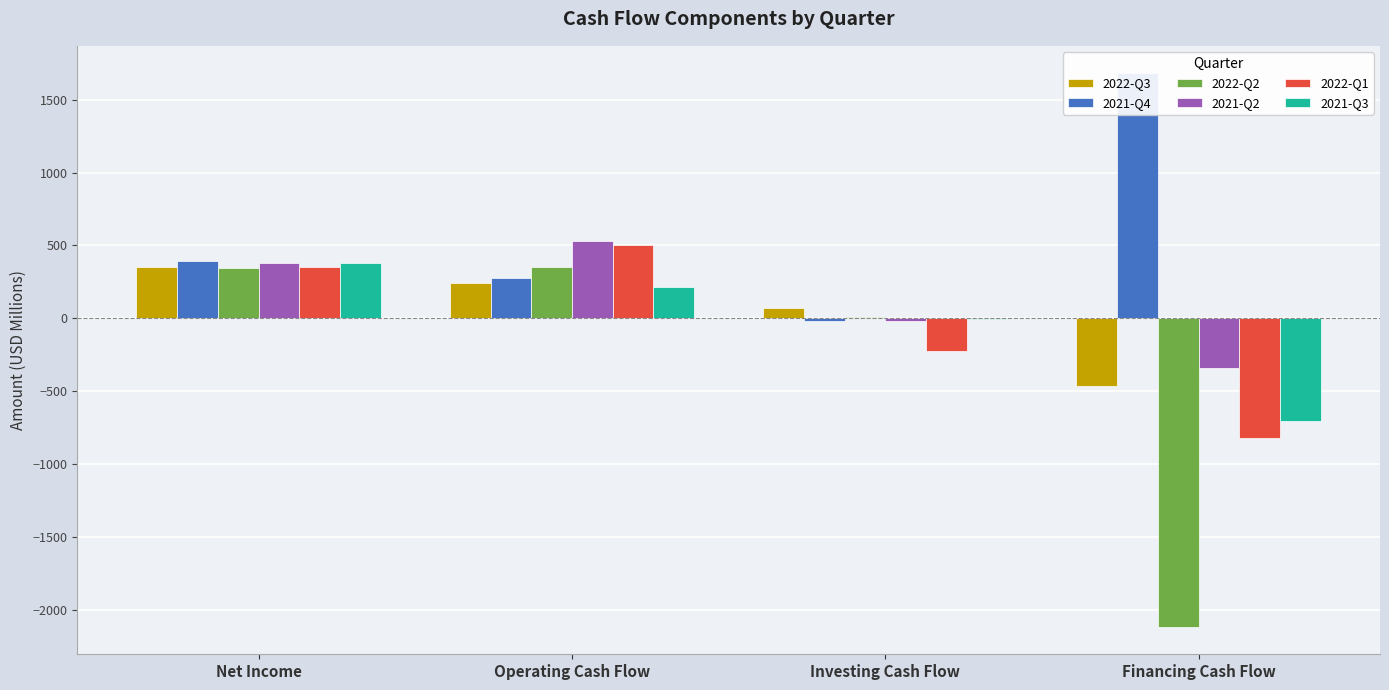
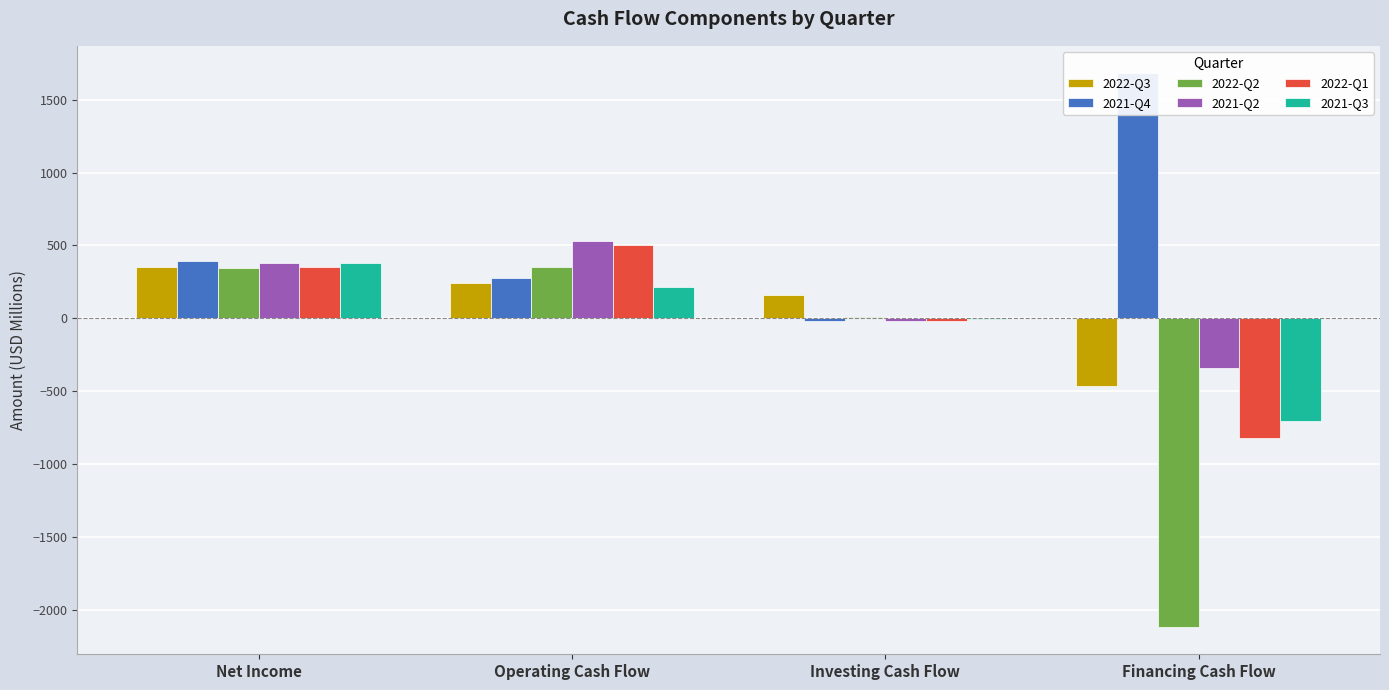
2022-Q3, Investing Cash Flow: 70 -> 160
2022-Q1, Investing Cash Flow: -220 -> -20
